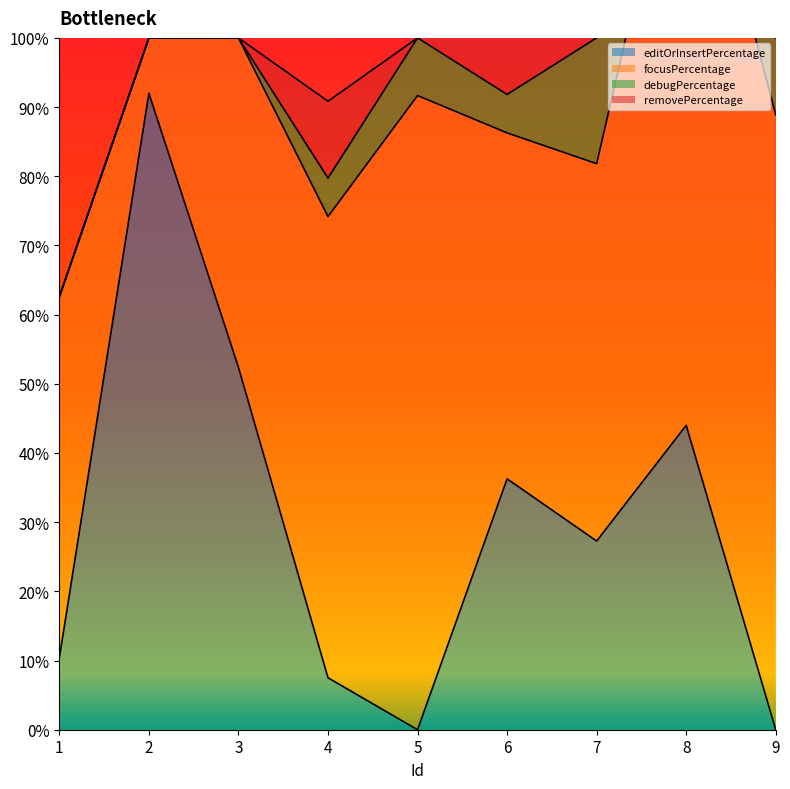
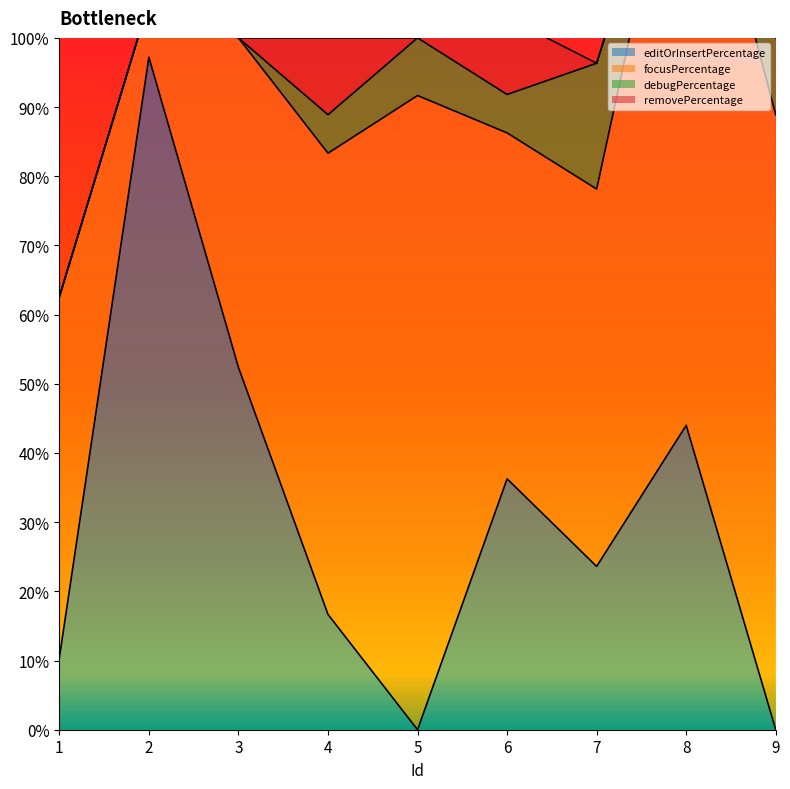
editOrInsertPercentage, 2: 92% -> 97%
editOrInsertPercentage, 4: 8% -> 17%
editOrInsertPercentage, 7: 27% -> 24%
